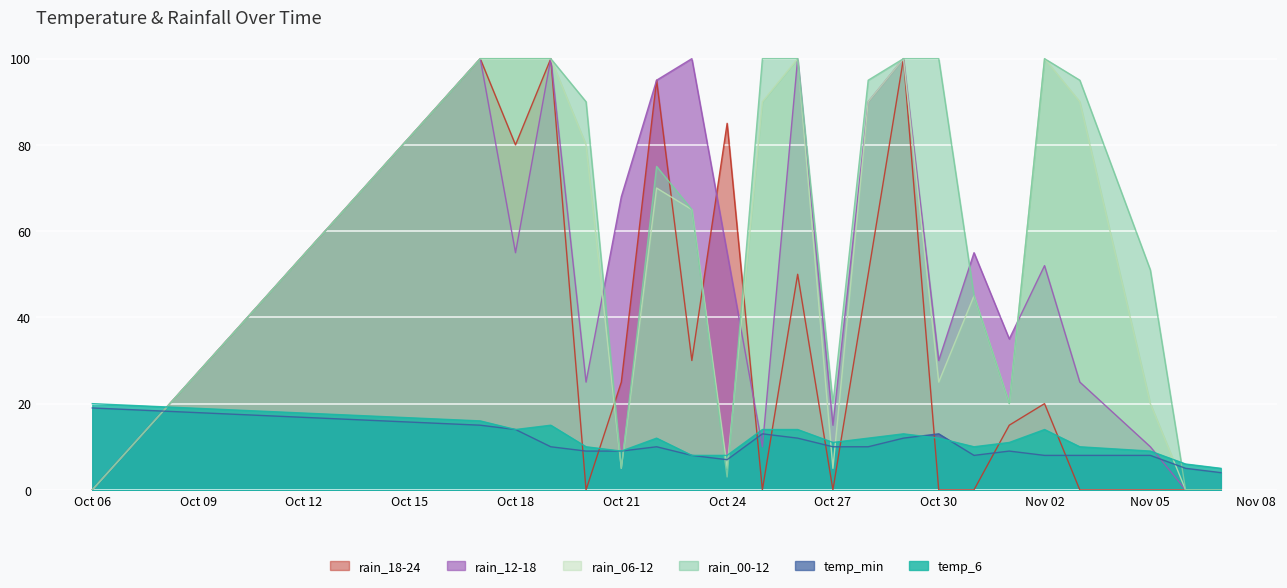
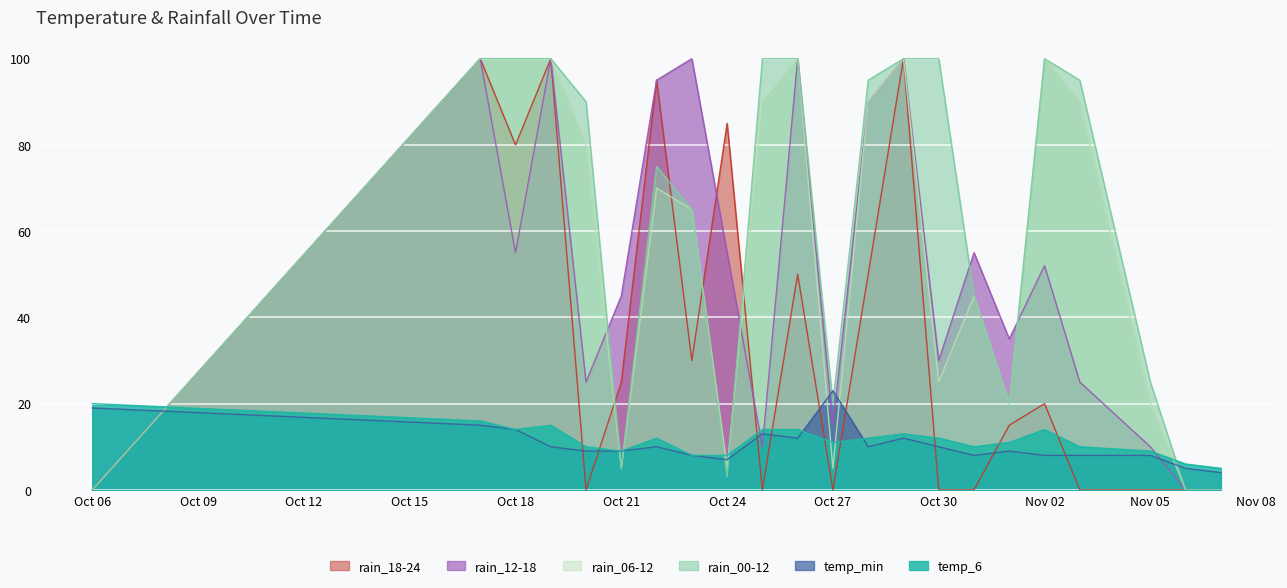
rain_12-18, Oct 21: 68 -> 45
temp_min, Oct 27: 10 -> 23
temp_min, Oct 30: 13 -> 10
rain_00-12, Nov 05: 51 -> 25
